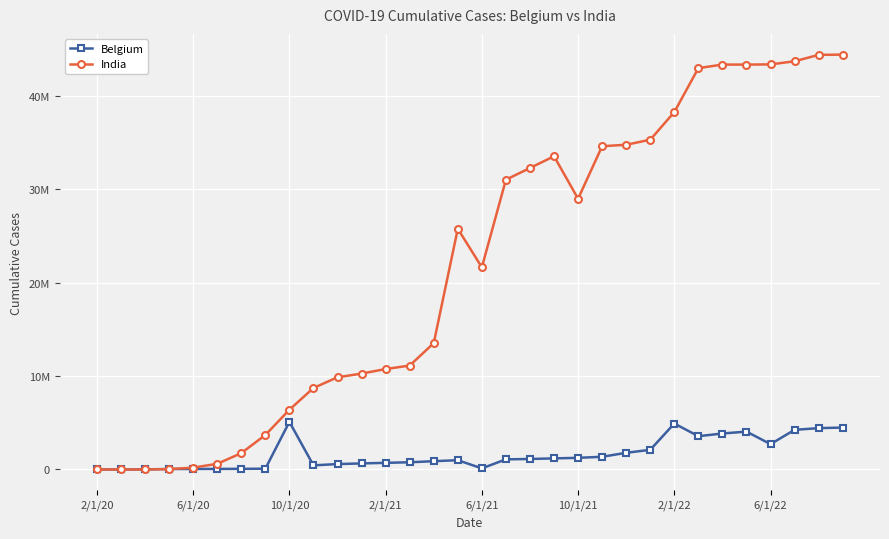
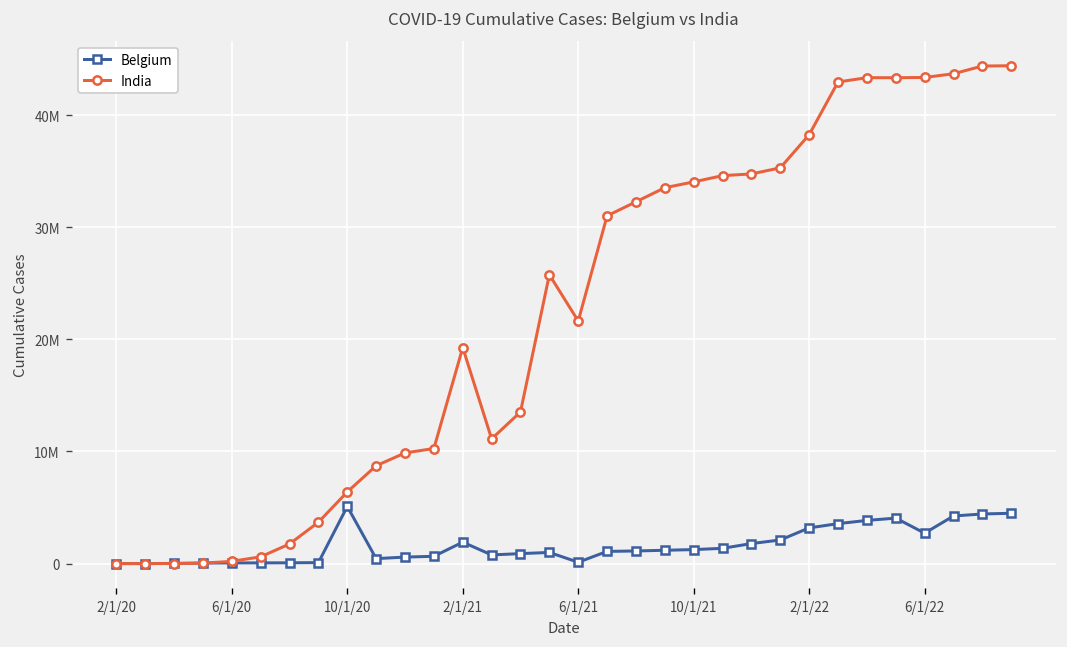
Belgium, 2/1/21: 1000000 -> 2000000
India, 2/1/21: 11000000 -> 19000000
India, 10/1/21: 29000000 -> 34000000
Belgium, 2/1/22: 5000000 -> 3000000
